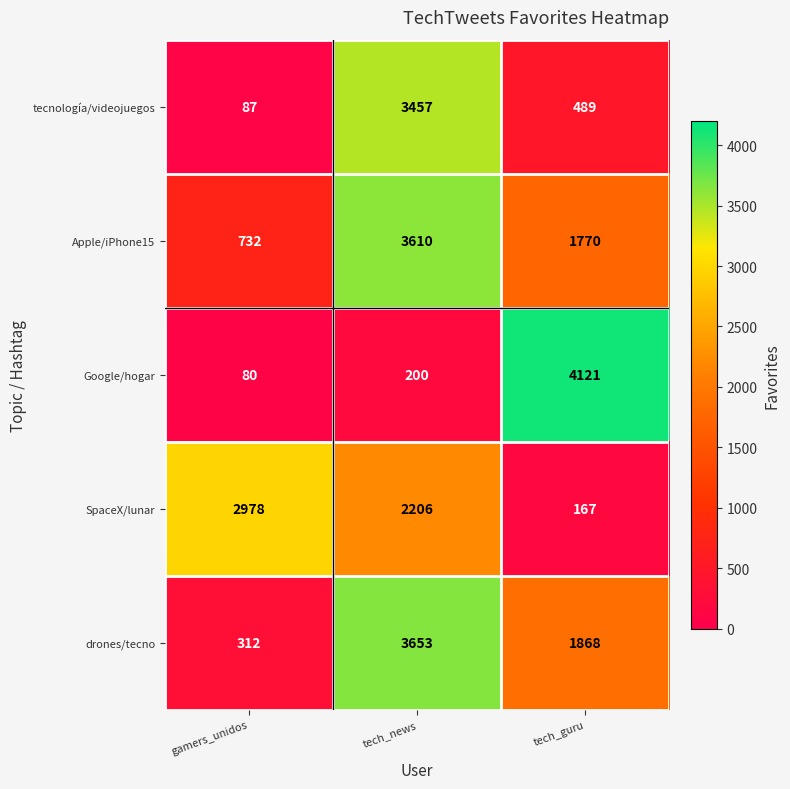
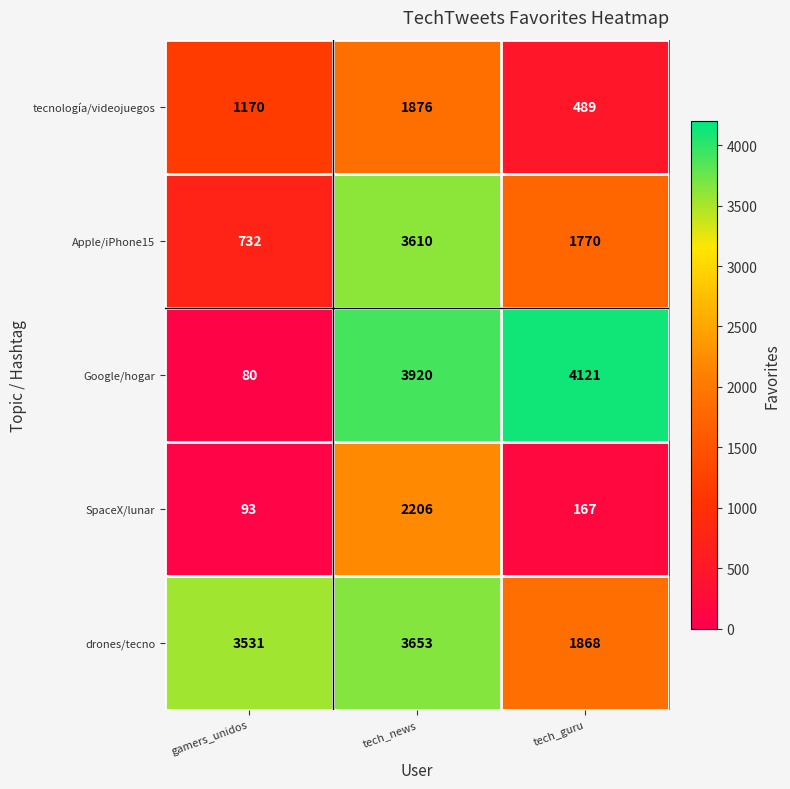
tecnología/videojuegos, gamers_unidos: 87 -> 1170
tecnología/videojuegos, tech_news: 3457 -> 1876
Google/hogar, tech_news: 200 -> 3920
SpaceX/lunar, gamers_unidos: 2978 -> 93
drones/tecno, gamers_unidos: 312 -> 3531
